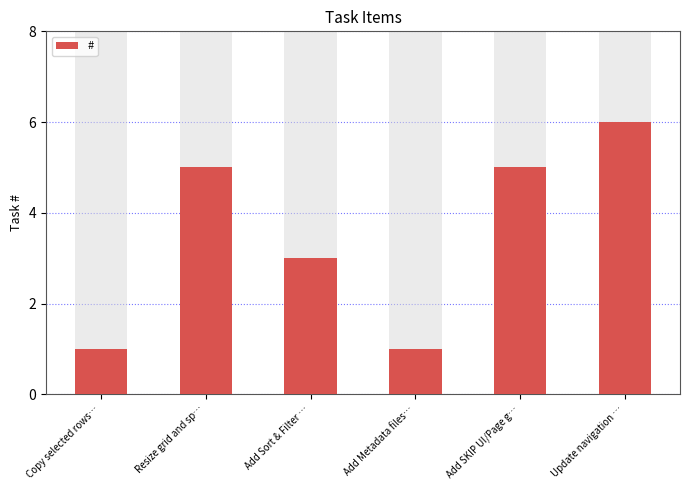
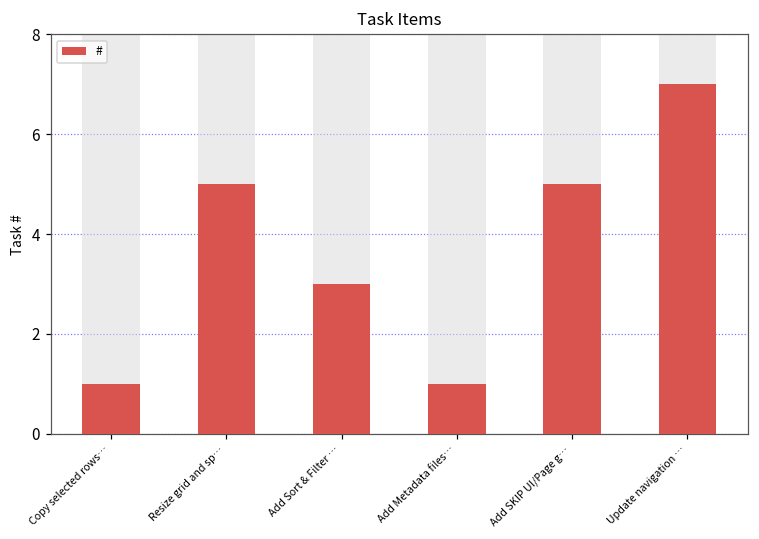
#, Update navigation …: 6 -> 7
